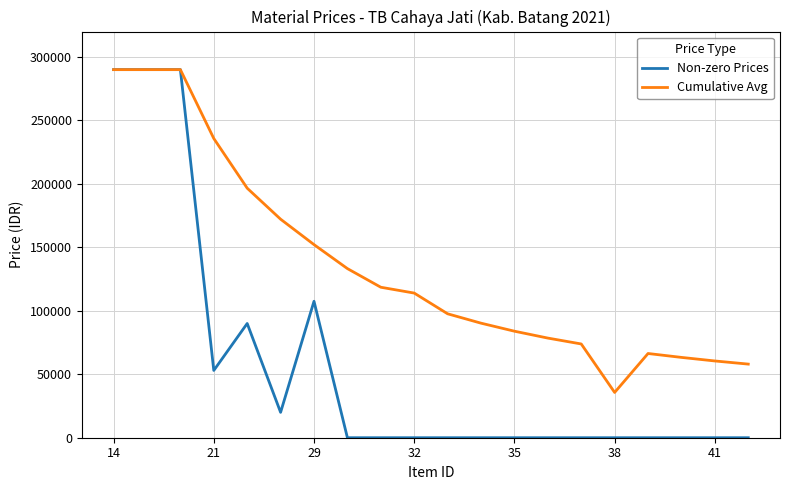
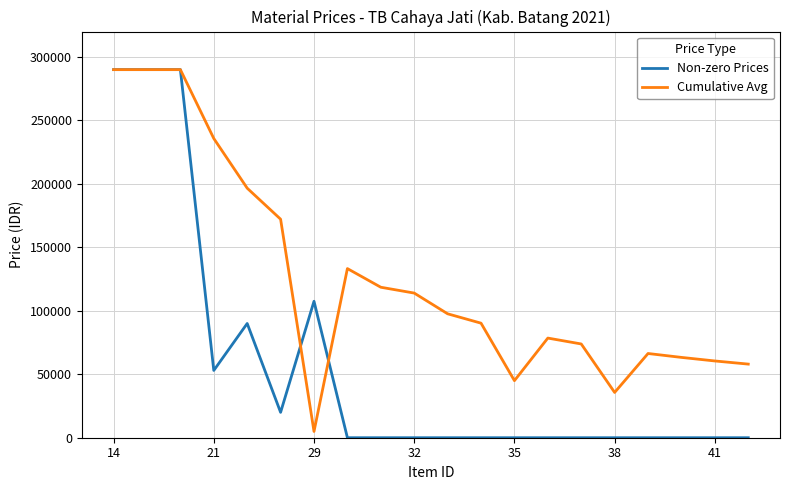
Cumulative Avg, 29: 152000 -> 5000
Cumulative Avg, 35: 84000 -> 45000
